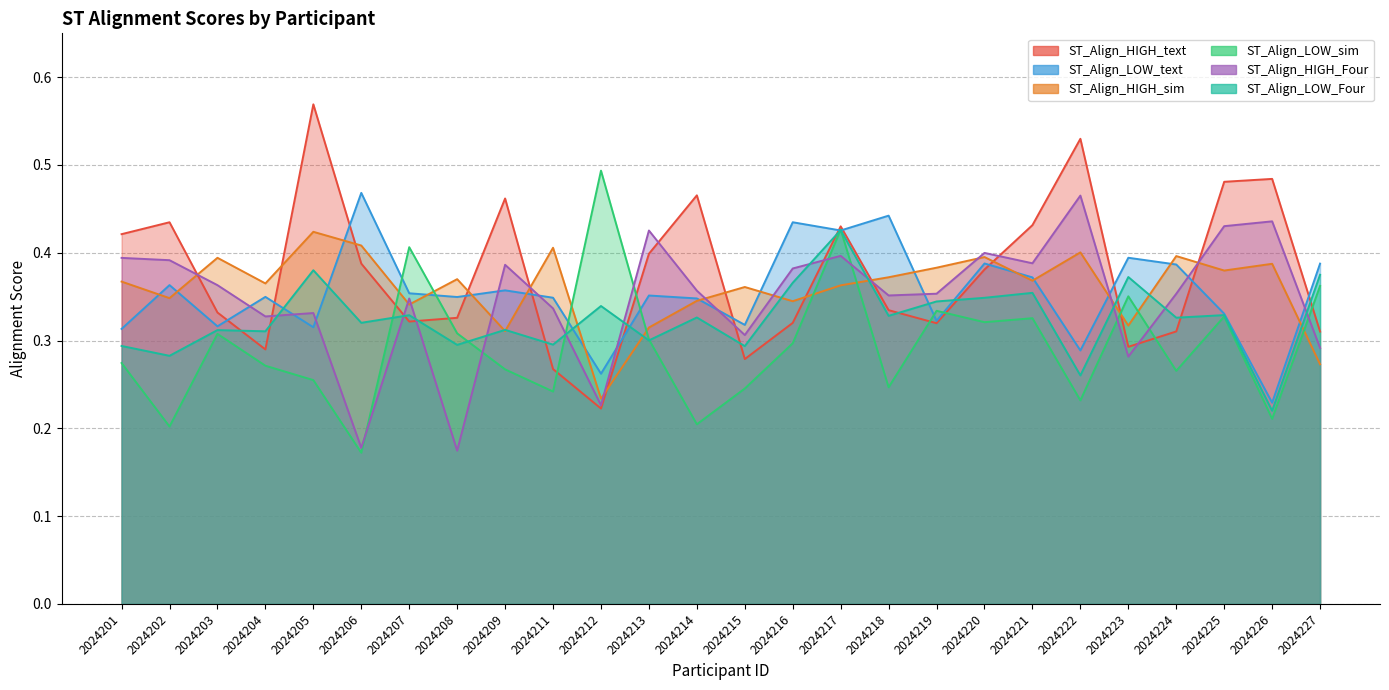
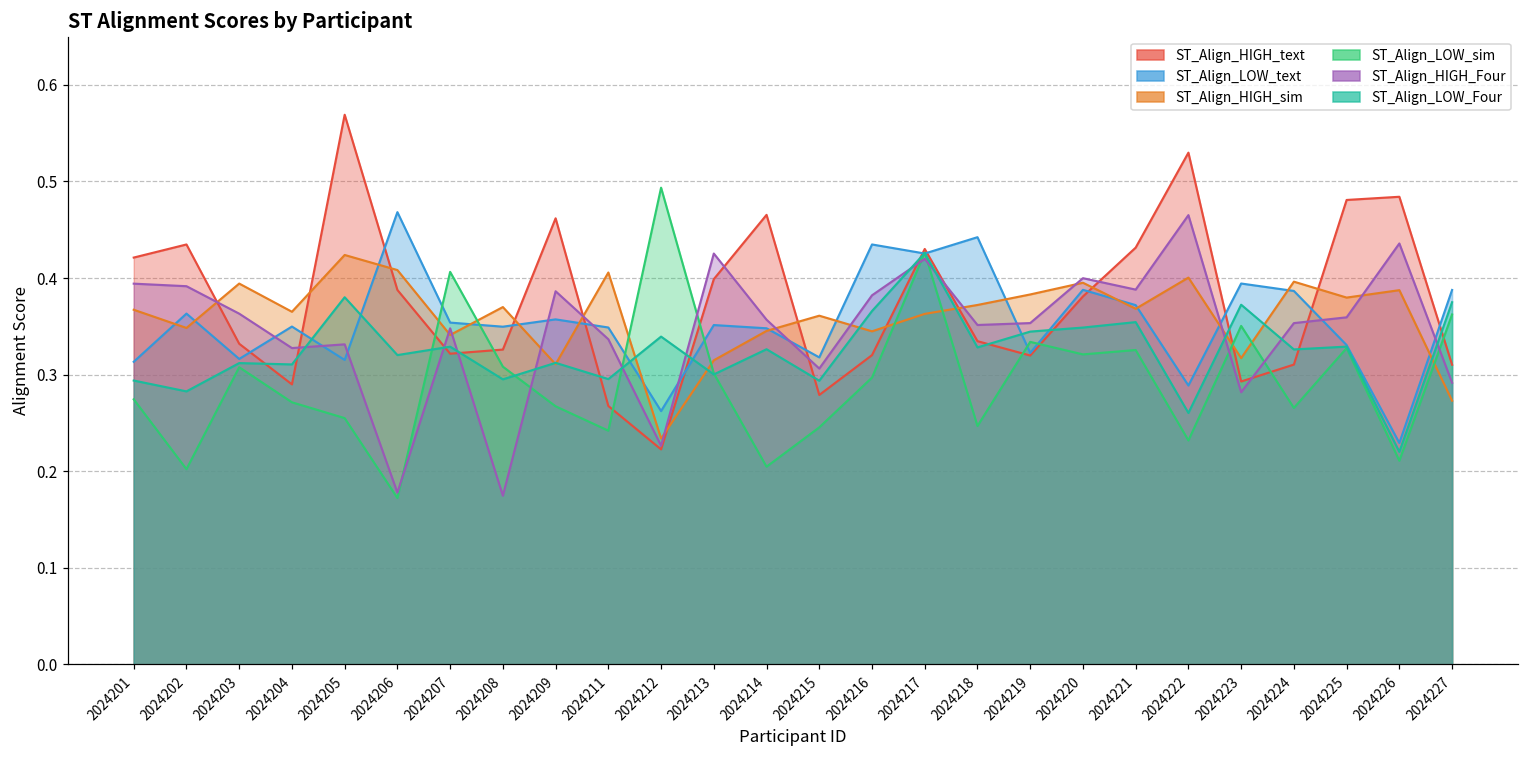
ST_Align_HIGH_Four, 2024217: 0.40 -> 0.42
ST_Align_HIGH_Four, 2024225: 0.43 -> 0.36
